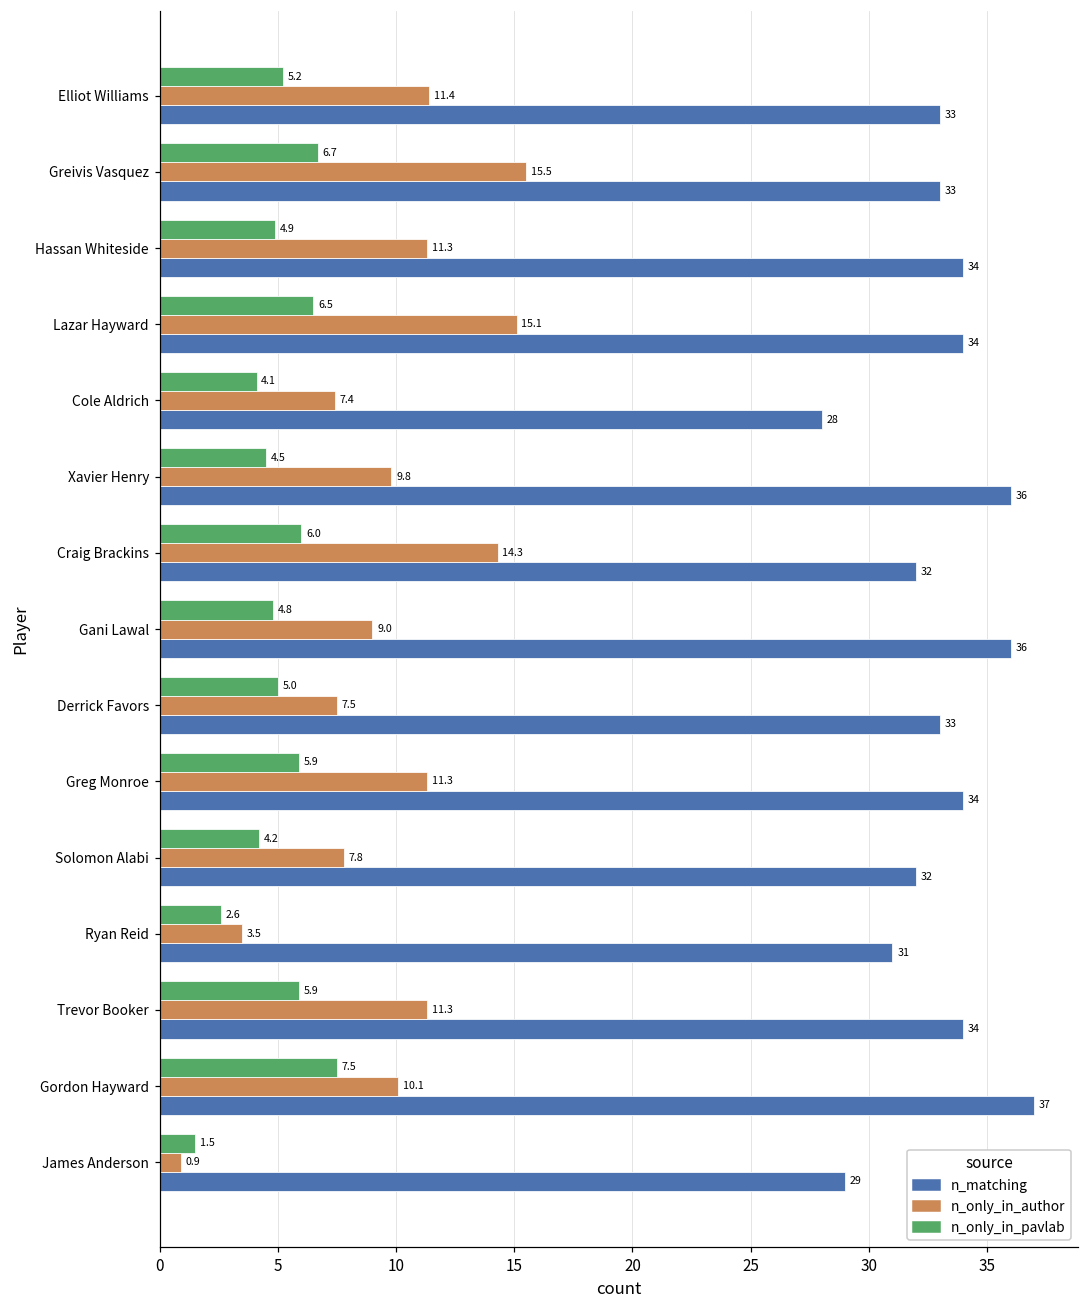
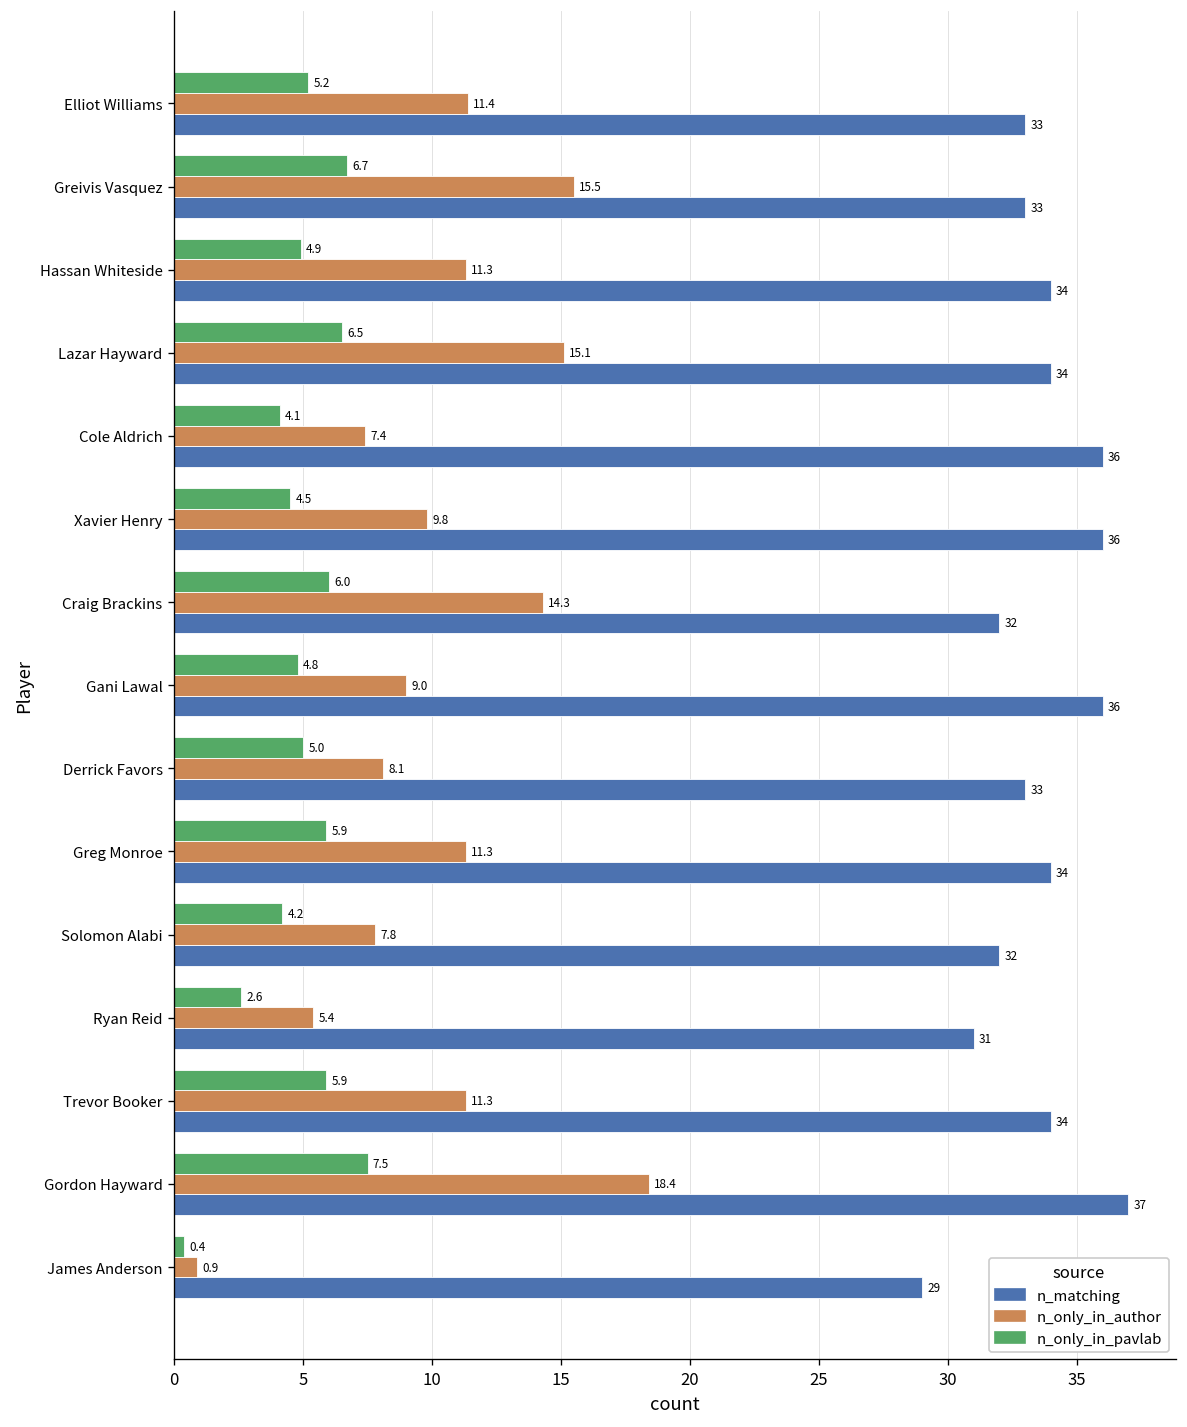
n_matching, Cole Aldrich: 28 -> 36
n_only_in_author, Derrick Favors: 7.5 -> 8.1
n_only_in_author, Ryan Reid: 3.5 -> 5.4
n_only_in_author, Gordon Hayward: 10.1 -> 18.4
n_only_in_pavlab, James Anderson: 1.5 -> 0.4
